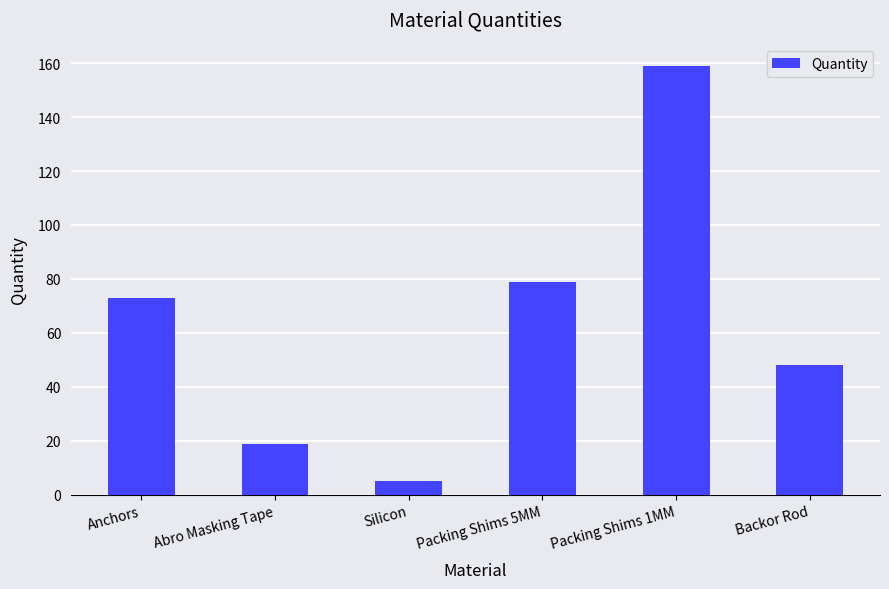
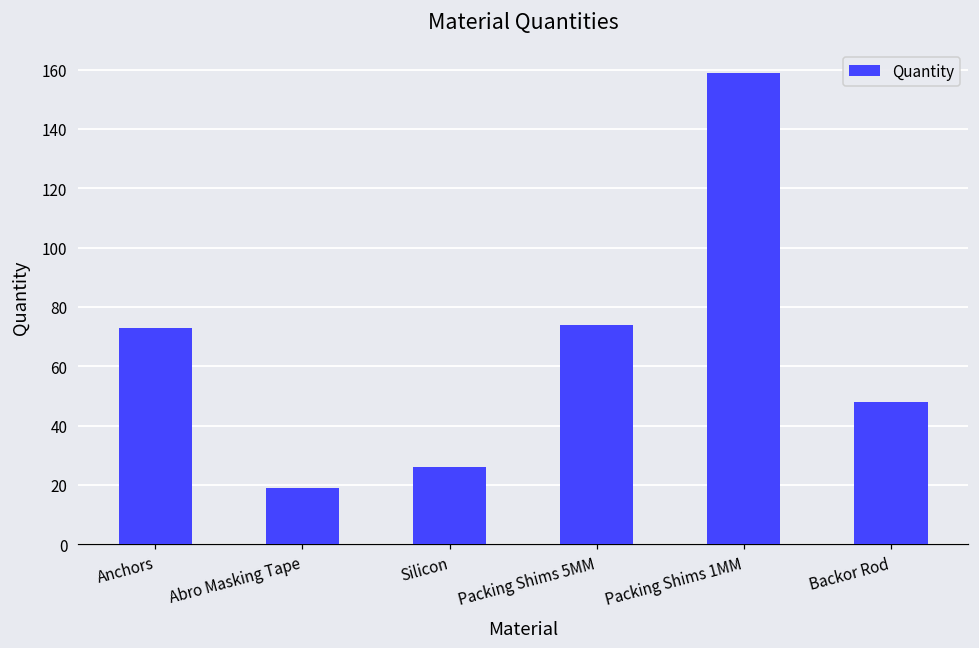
Silicon: 5 -> 26
Packing Shims 5MM: 79 -> 74
